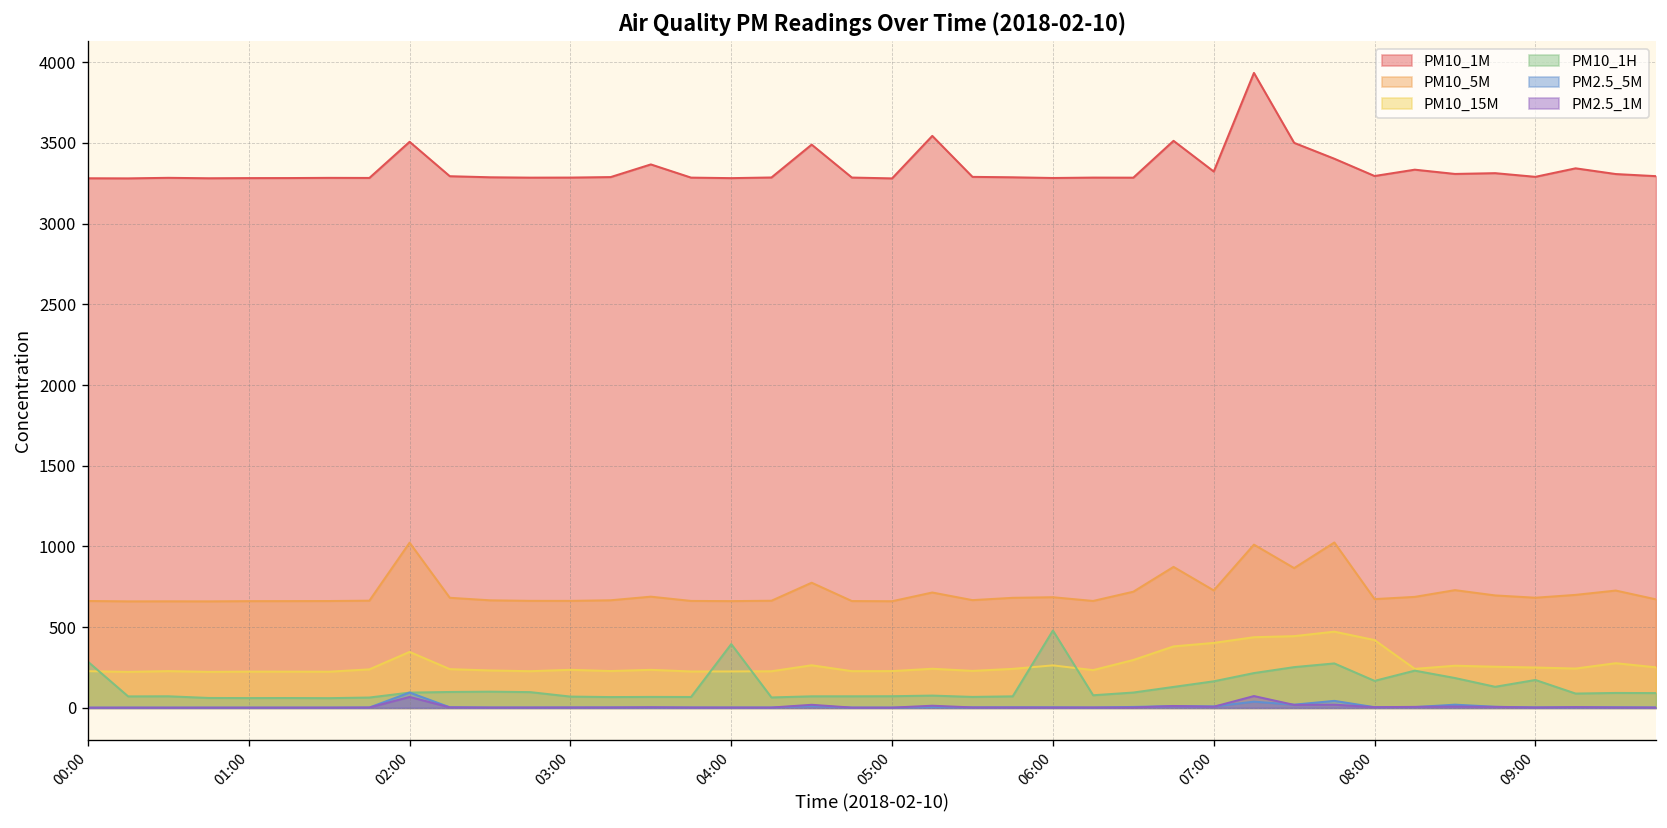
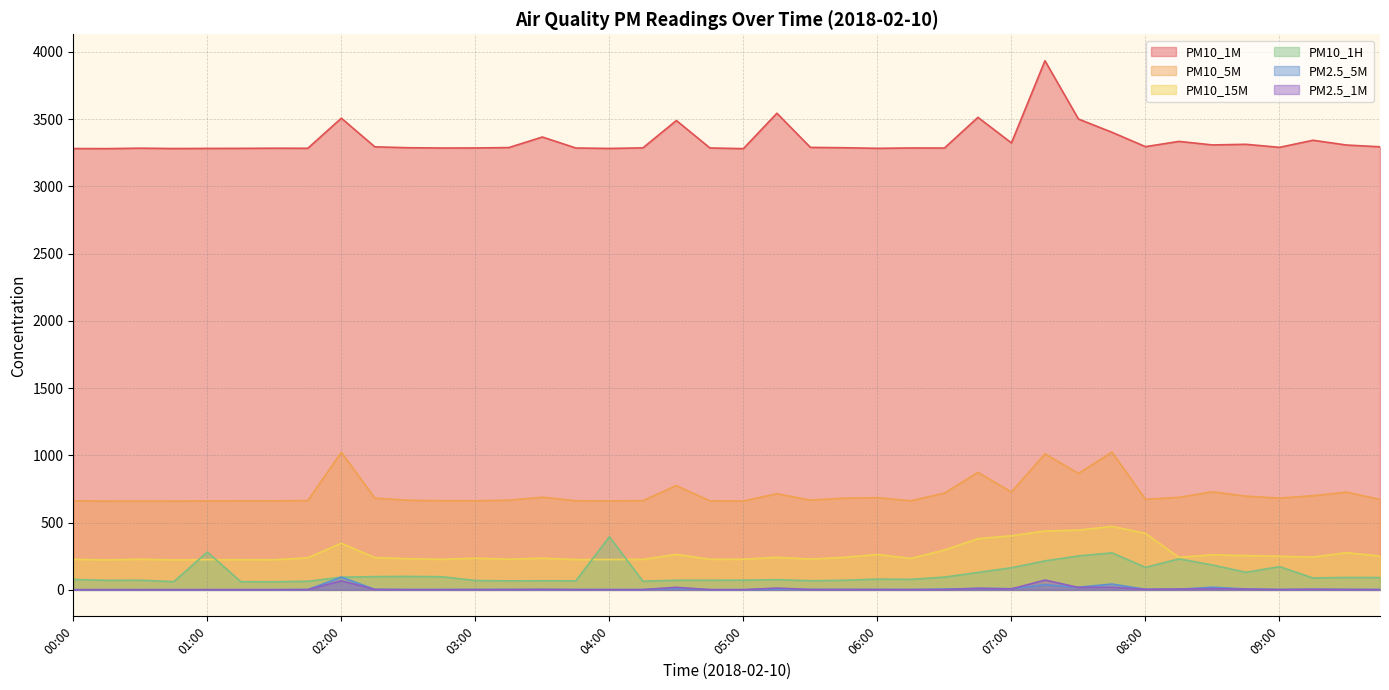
PM10_1H, 00:00: 290 -> 80
PM10_1H, 01:00: 60 -> 280
PM10_1H, 06:00: 480 -> 80
